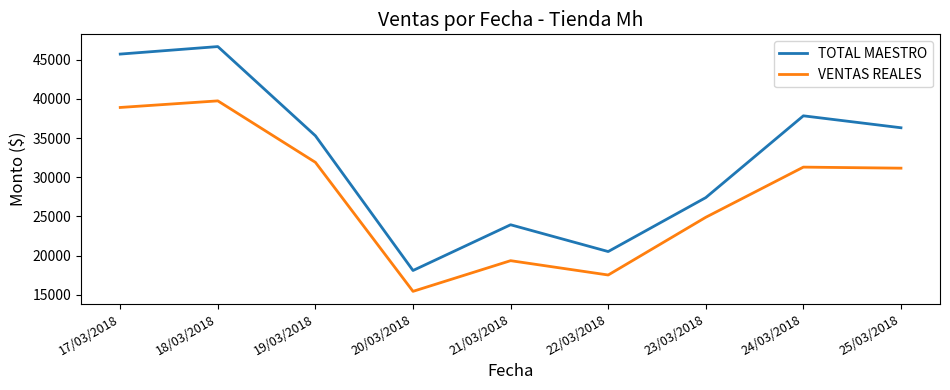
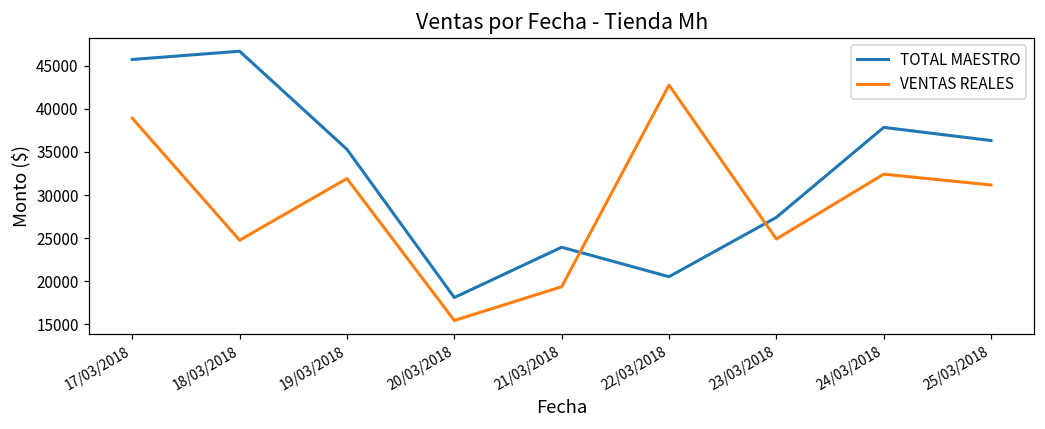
VENTAS REALES, 18/03/2018: 40000 -> 25000
VENTAS REALES, 22/03/2018: 18000 -> 43000
VENTAS REALES, 24/03/2018: 31000 -> 32000
